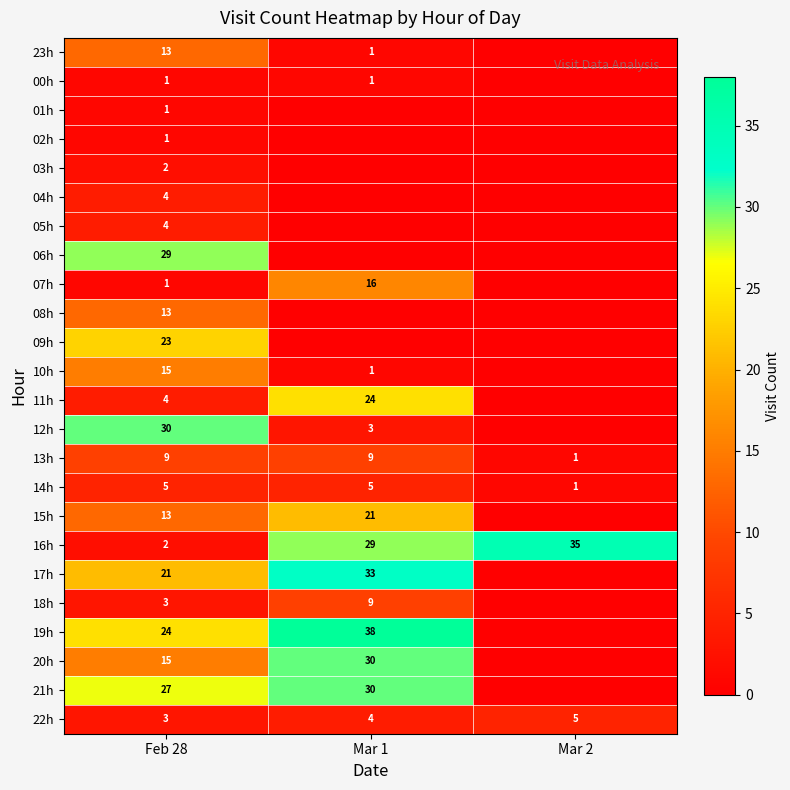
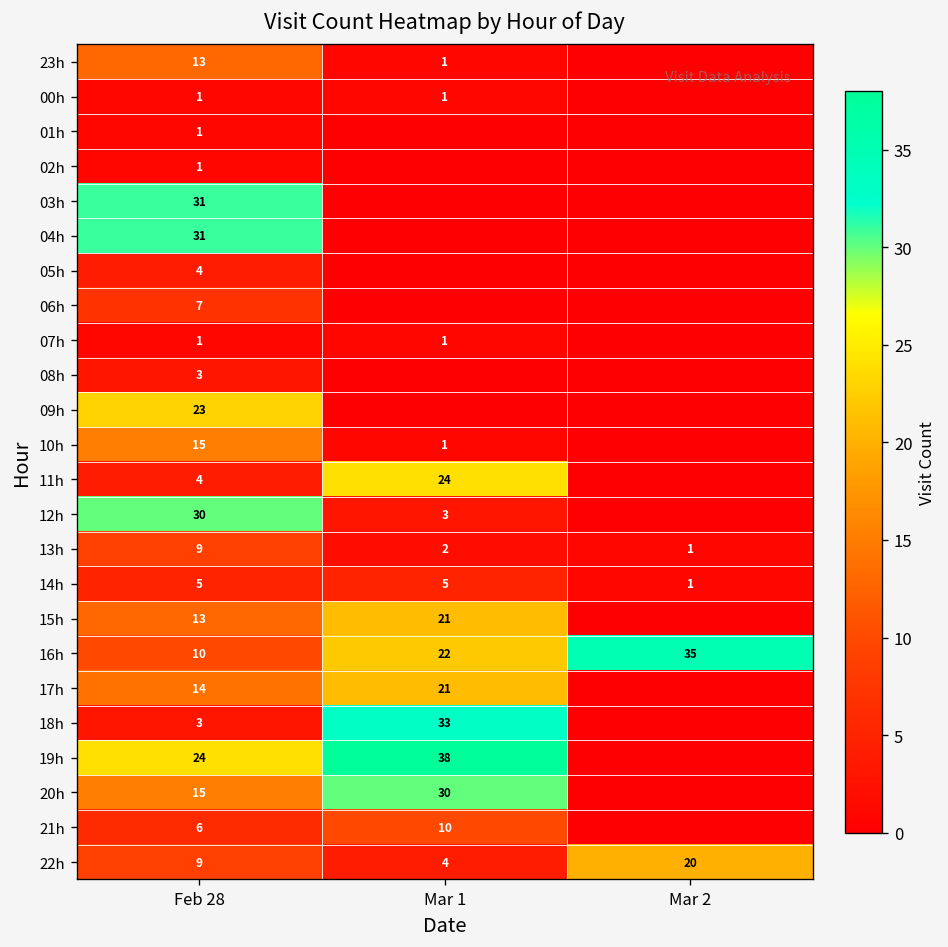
03h, Feb 28: 2 -> 31
04h, Feb 28: 4 -> 31
06h, Feb 28: 29 -> 7
07h, Mar 1: 16 -> 1
08h, Feb 28: 13 -> 3
13h, Mar 1: 9 -> 2
16h, Feb 28: 2 -> 10
16h, Mar 1: 29 -> 22
17h, Feb 28: 21 -> 14
17h, Mar 1: 33 -> 21
18h, Mar 1: 9 -> 33
21h, Feb 28: 27 -> 6
21h, Mar 1: 30 -> 10
22h, Feb 28: 3 -> 9
22h, Mar 2: 5 -> 20
